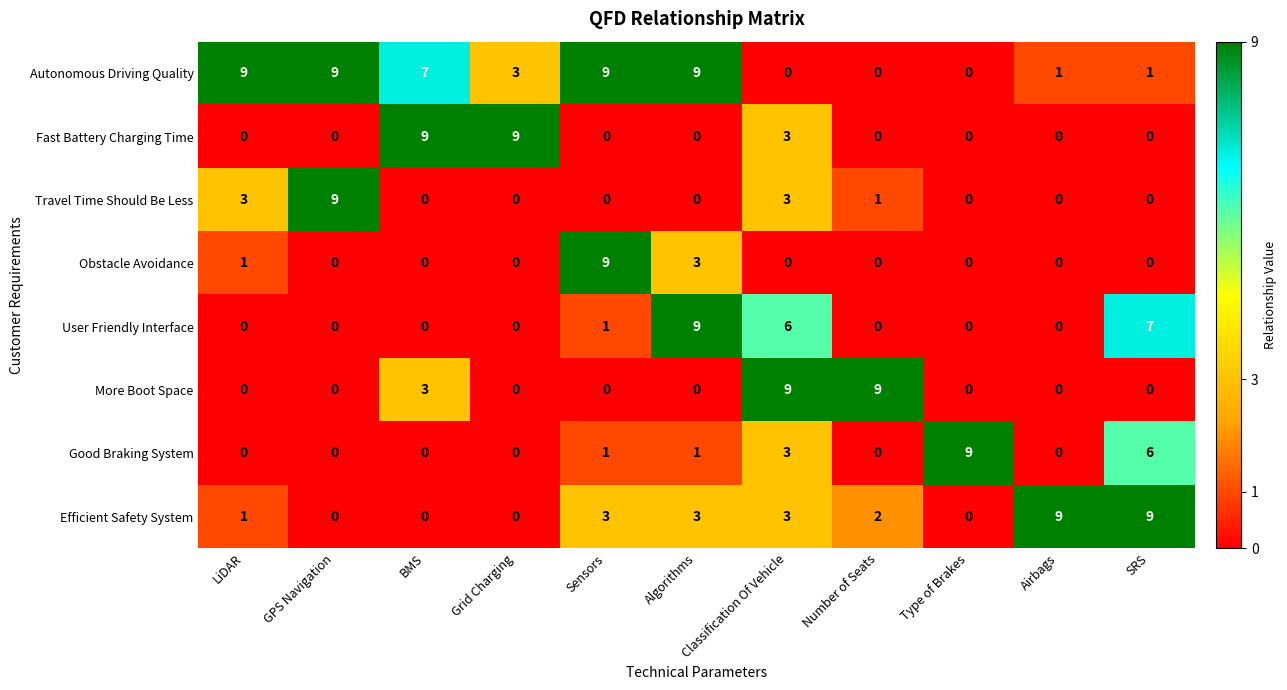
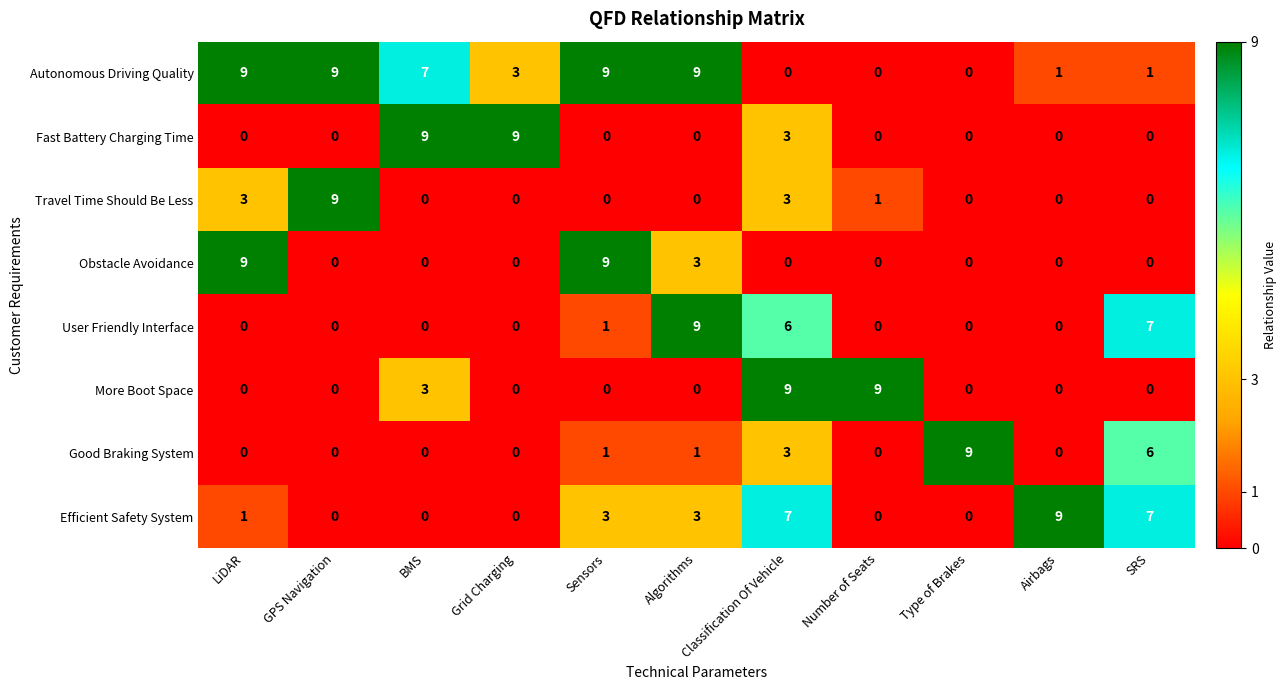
Obstacle Avoidance, LiDAR: 1 -> 9
Efficient Safety System, Classification Of Vehicle: 3 -> 7
Efficient Safety System, Number of Seats: 2 -> 0
Efficient Safety System, SRS: 9 -> 7
